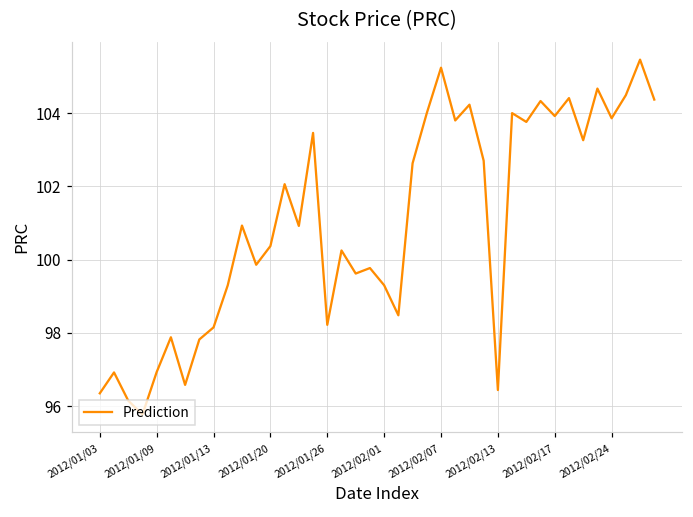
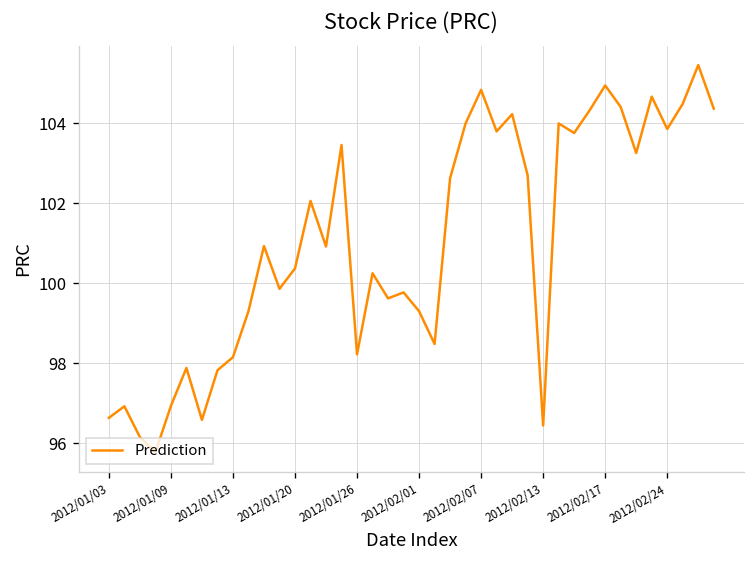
2012/01/03: 96.4 -> 96.6
2012/02/07: 105.2 -> 104.8
2012/02/17: 103.9 -> 105.0
